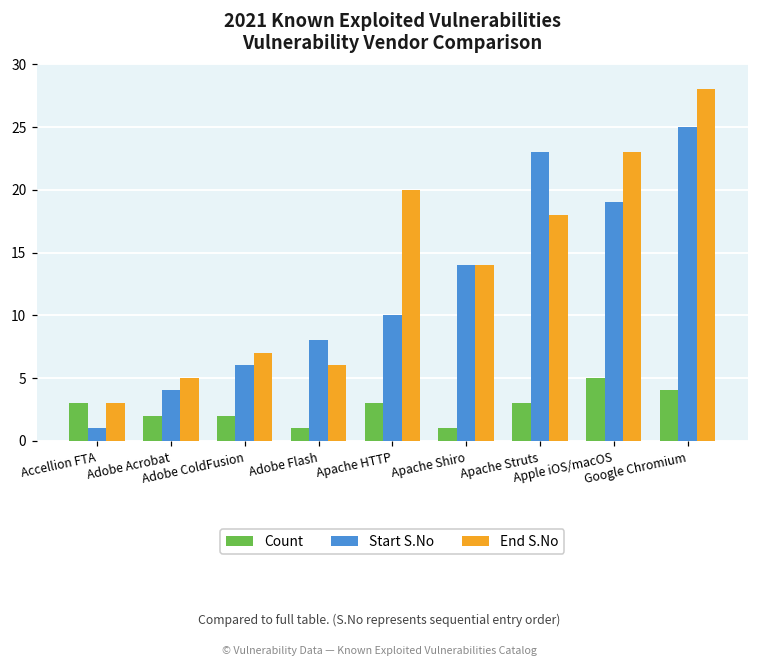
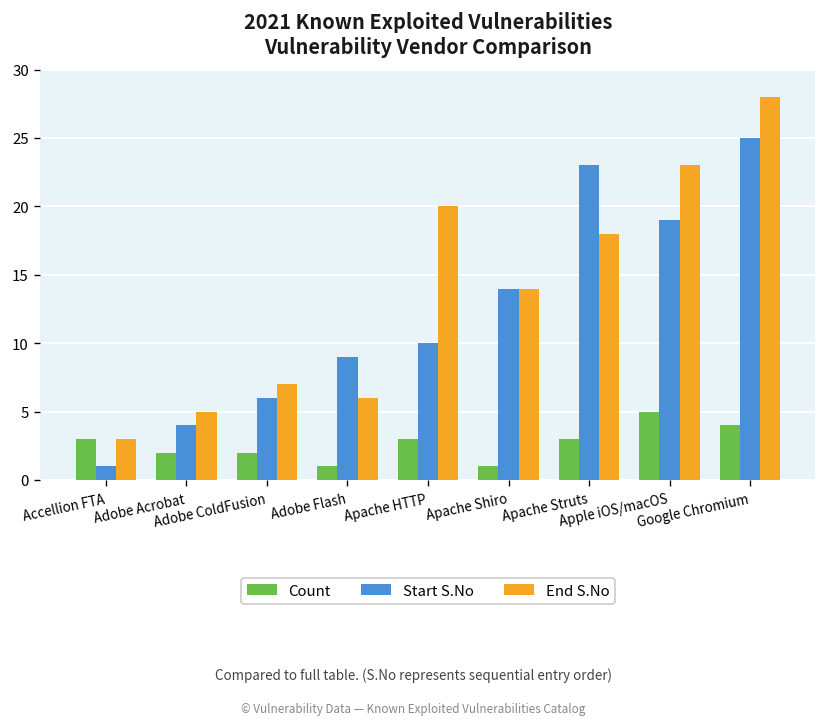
Start S.No, Adobe Flash: 8 -> 9
